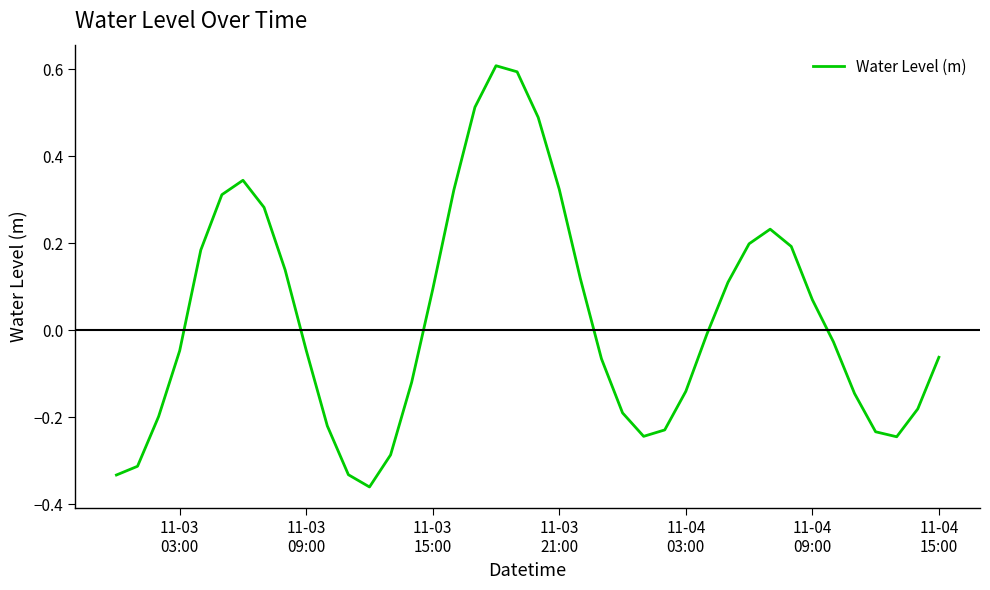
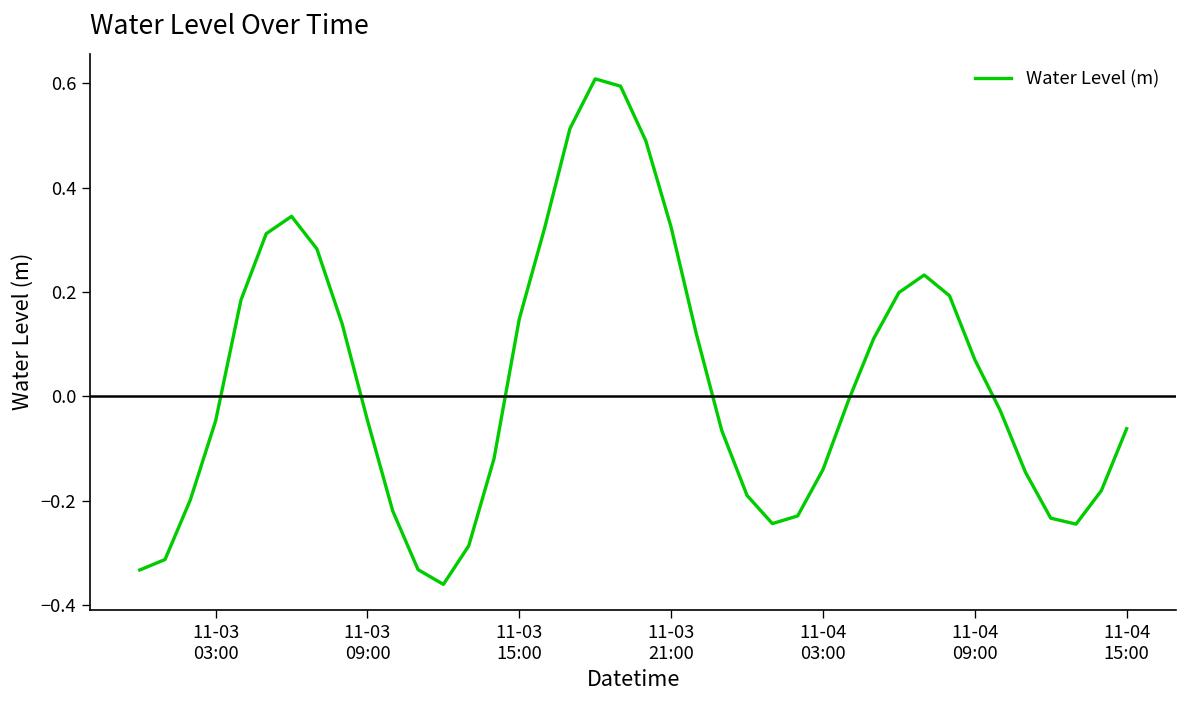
11-03 15:00: 0.09 -> 0.15
